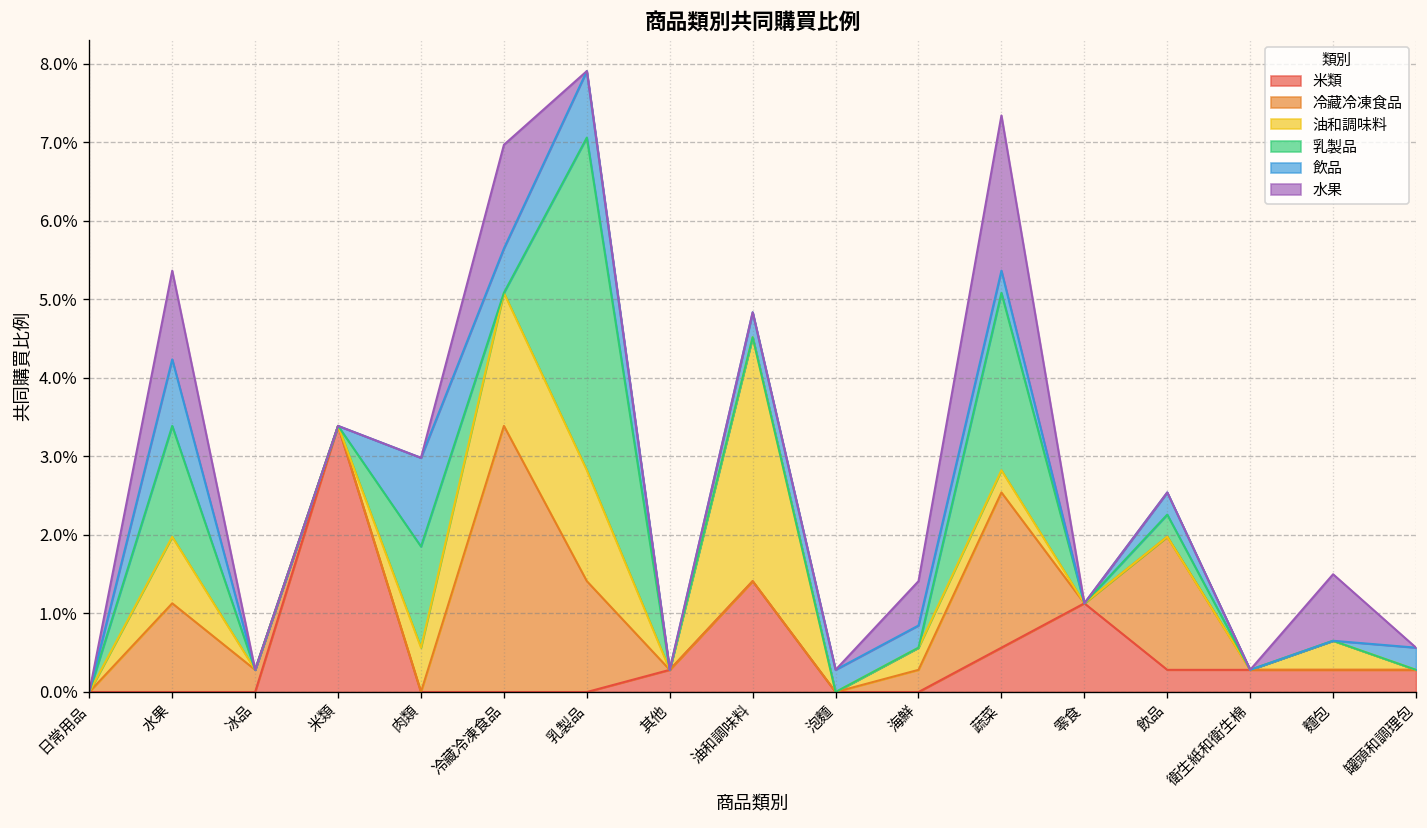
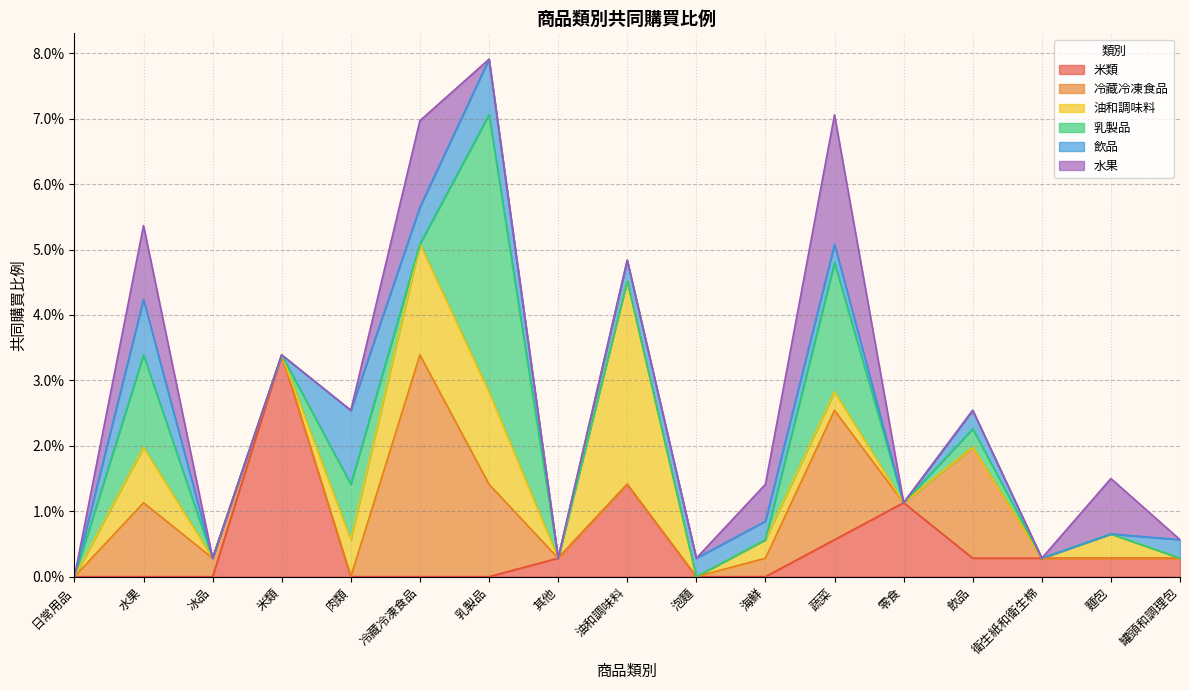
乳製品, 肉類: 1.3% -> 0.8%
乳製品, 蔬菜: 2.3% -> 2.0%
